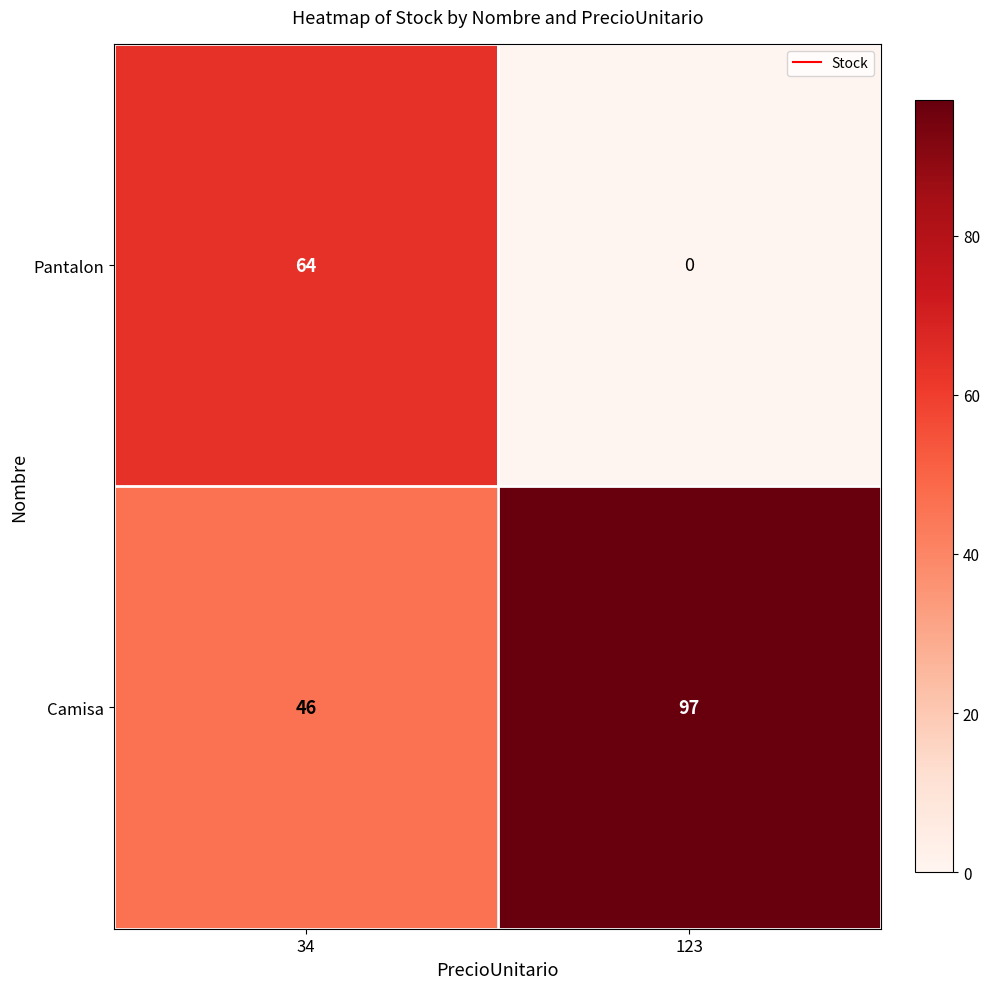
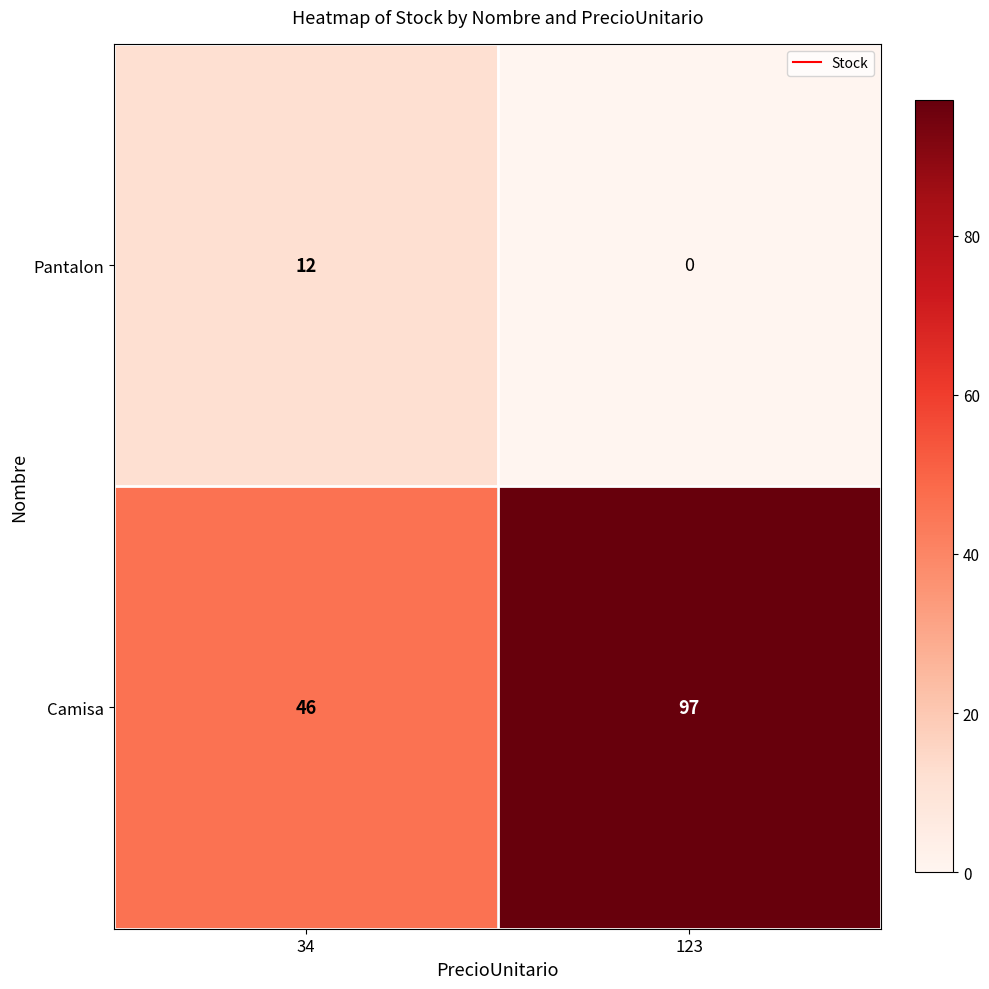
Pantalon, 34: 64 -> 12
